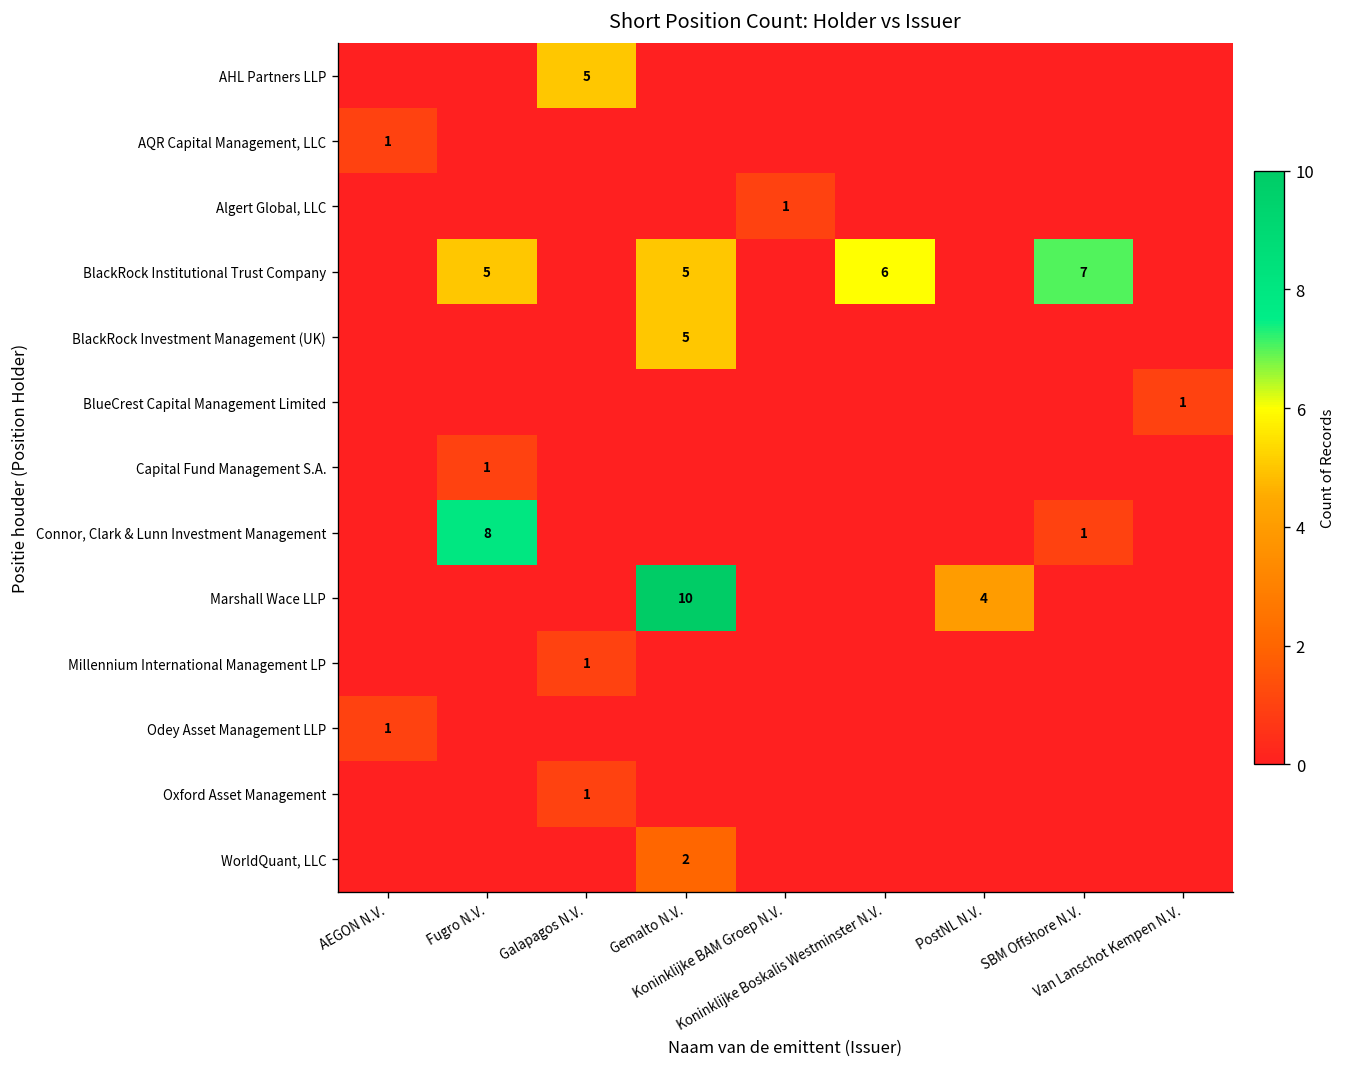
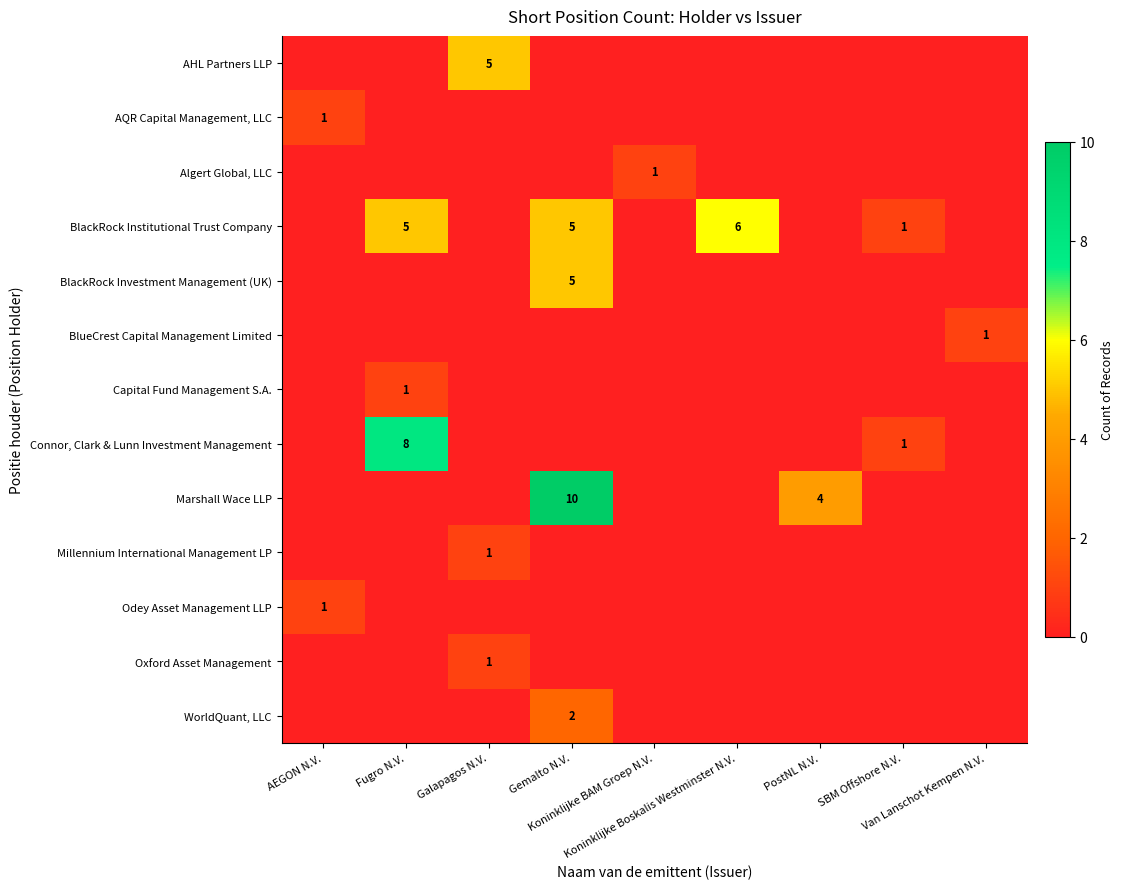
BlackRock Institutional Trust Company, SBM Offshore N.V.: 7 -> 1
